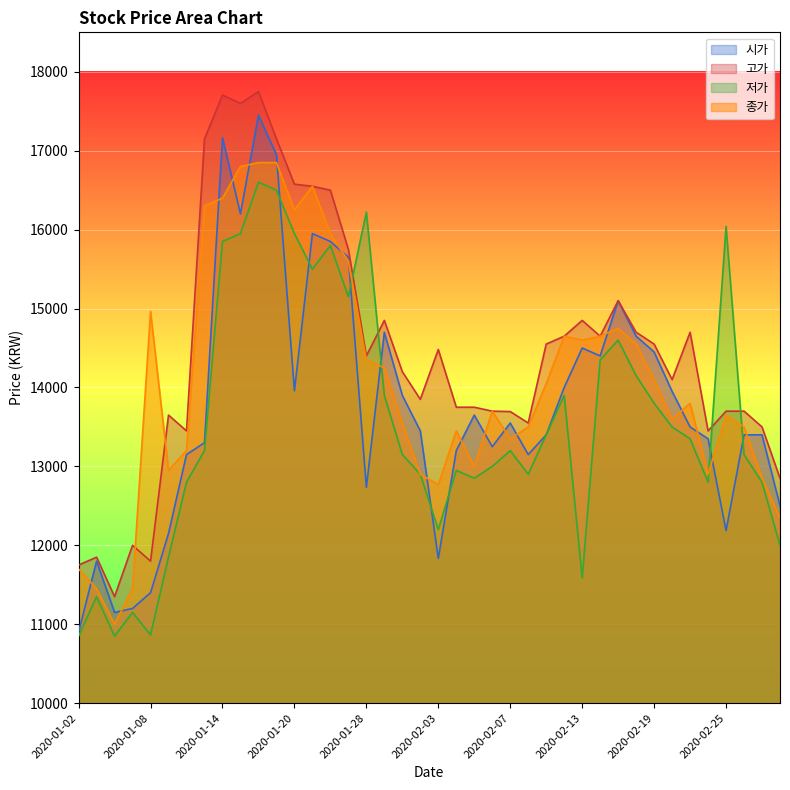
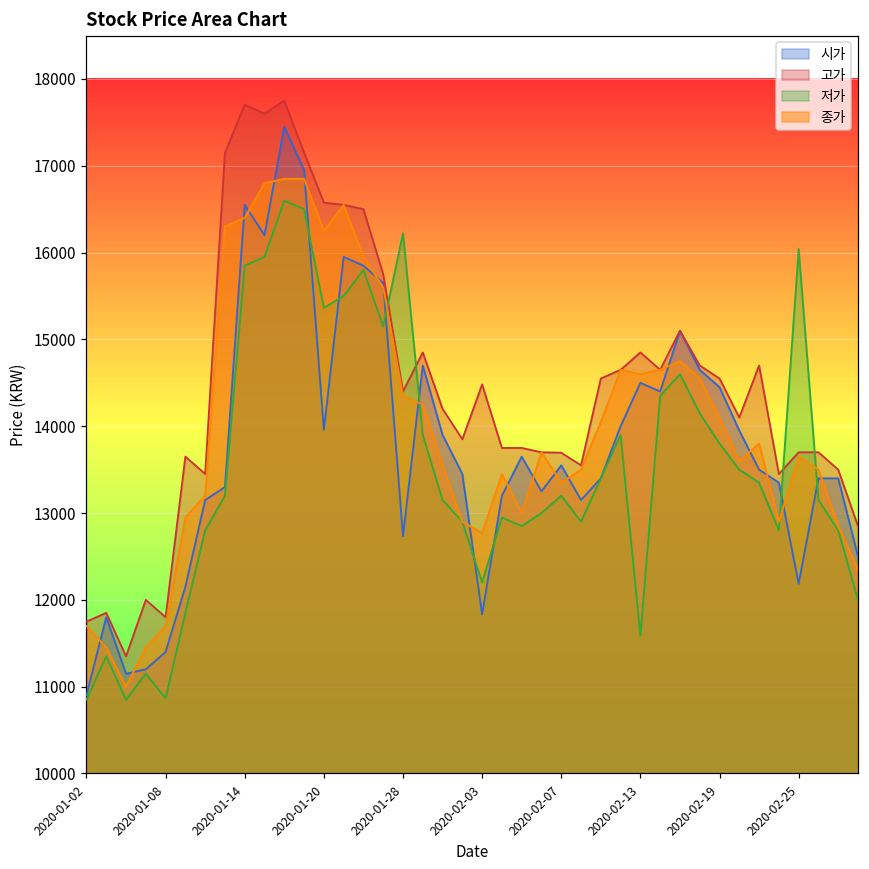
종가, 2020-01-08: 15000 -> 11700
시가, 2020-01-14: 17200 -> 16600
저가, 2020-01-20: 16000 -> 15400
